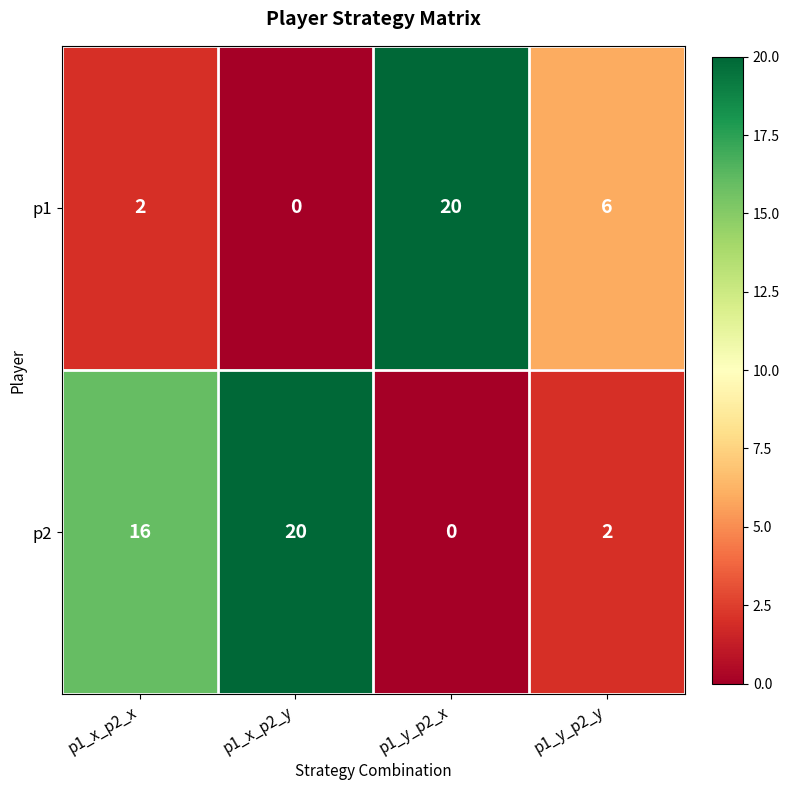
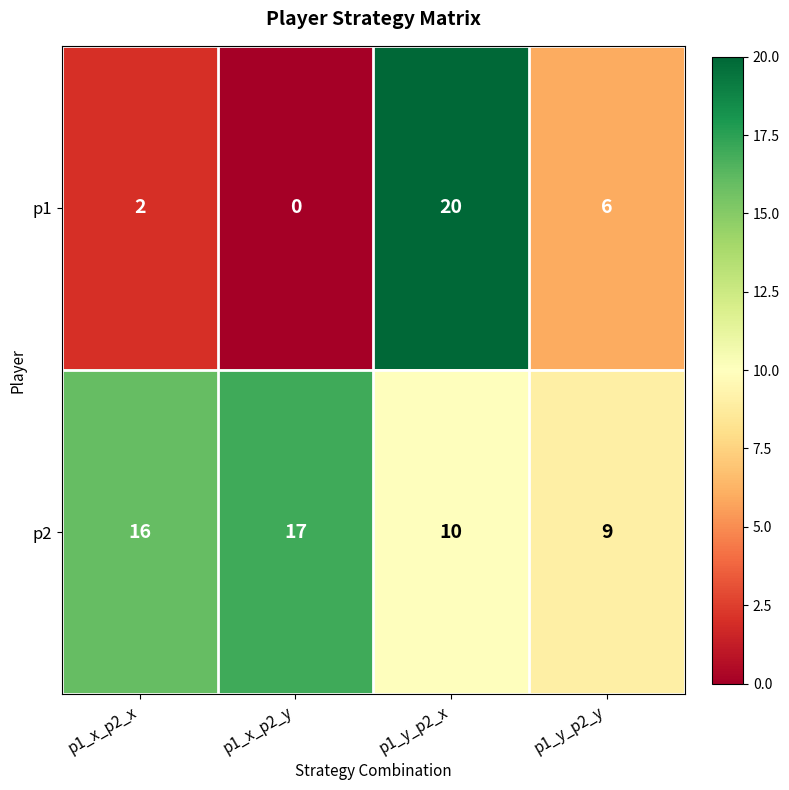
p2, p1_x_p2_y: 20 -> 17
p2, p1_y_p2_x: 0 -> 10
p2, p1_y_p2_y: 2 -> 9
